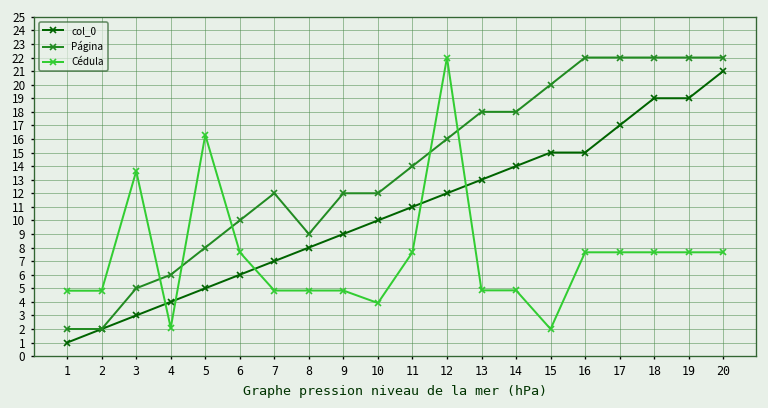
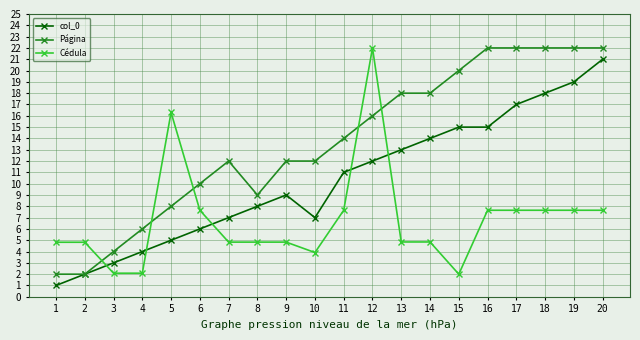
Página, 3: 5 -> 4
Cédula, 3: 13.6 -> 2.1
col_0, 10: 10 -> 7
col_0, 18: 19 -> 18
